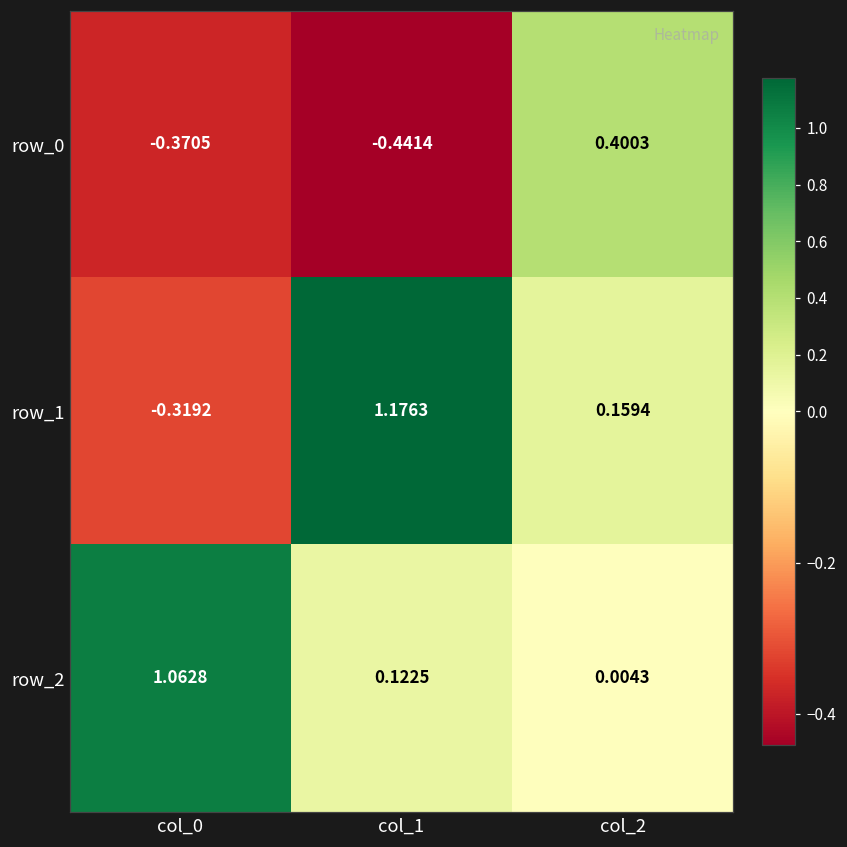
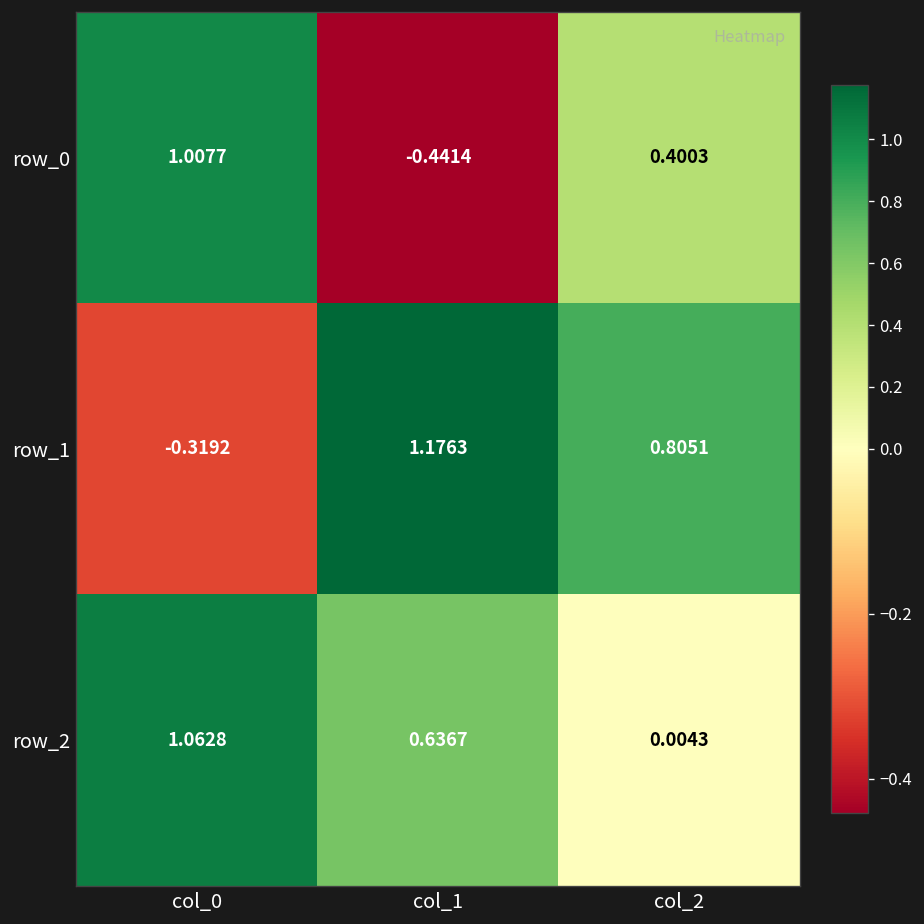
row_0, col_0: -0.3705 -> 1.0077
row_1, col_2: 0.1594 -> 0.8051
row_2, col_1: 0.1225 -> 0.6367
